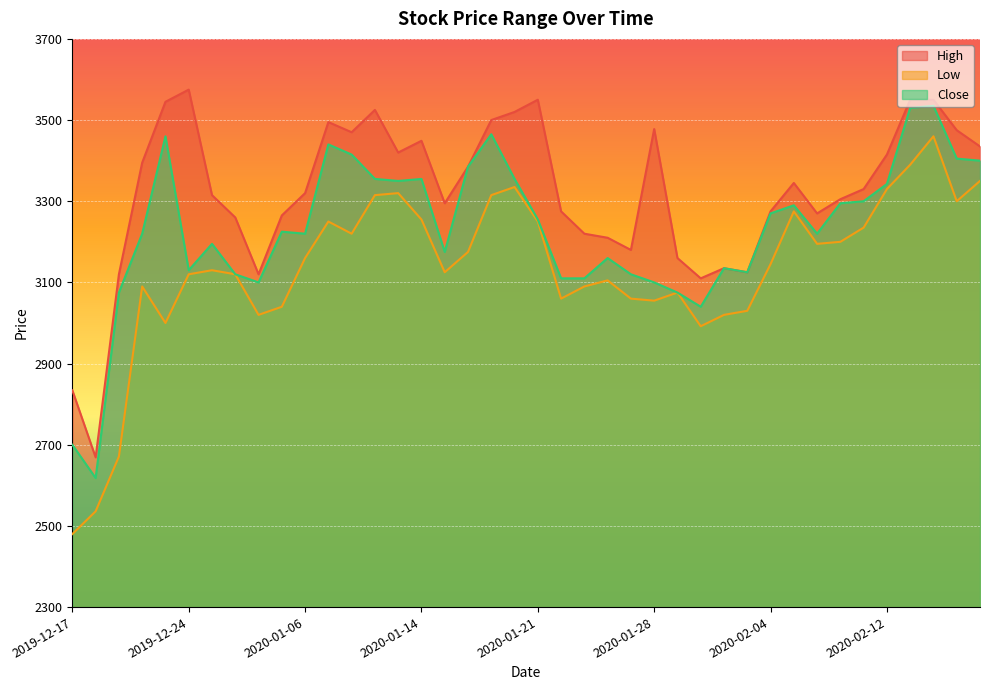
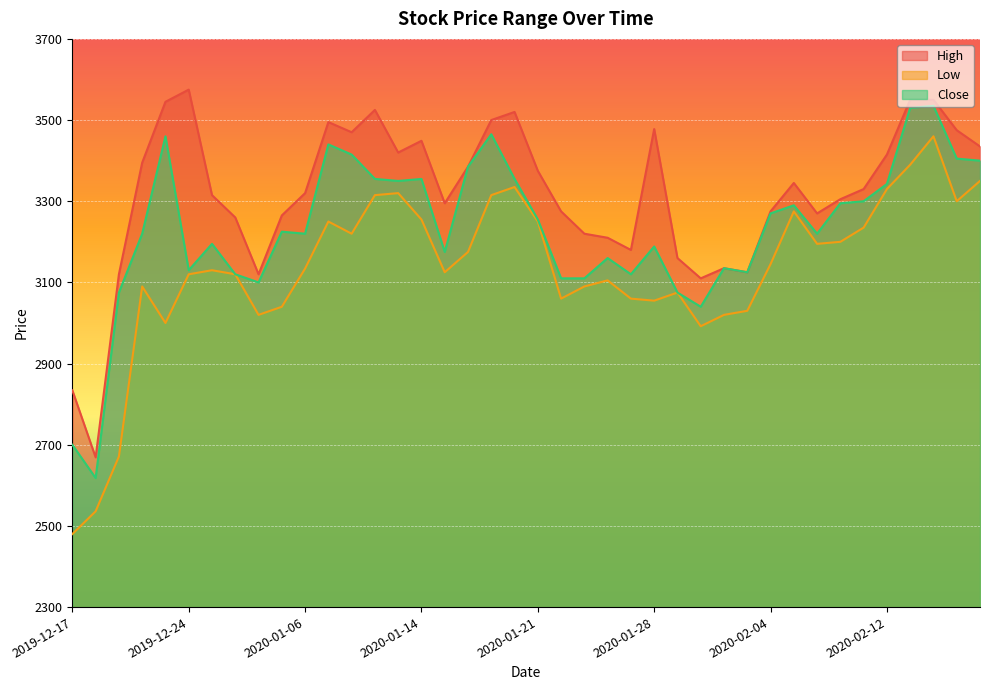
Low, 2020-01-06: 3160 -> 3130
High, 2020-01-21: 3550 -> 3380
Close, 2020-01-28: 3100 -> 3190
